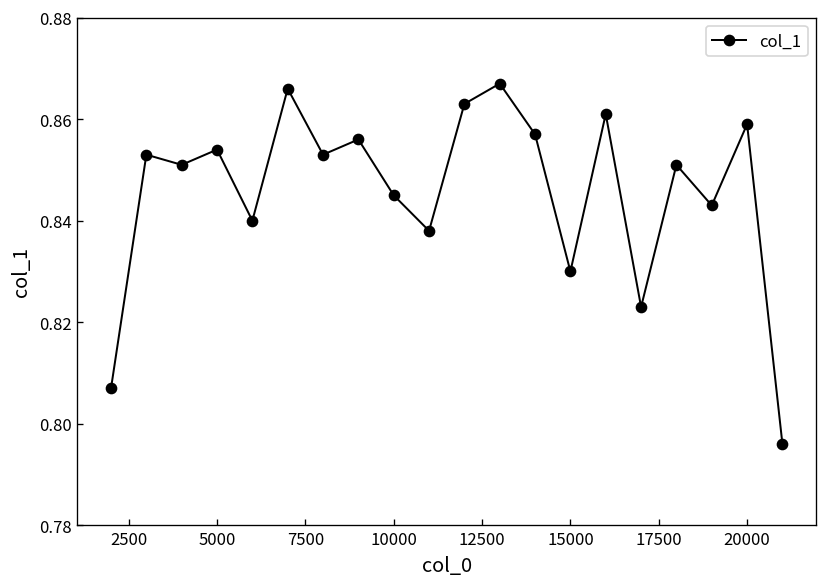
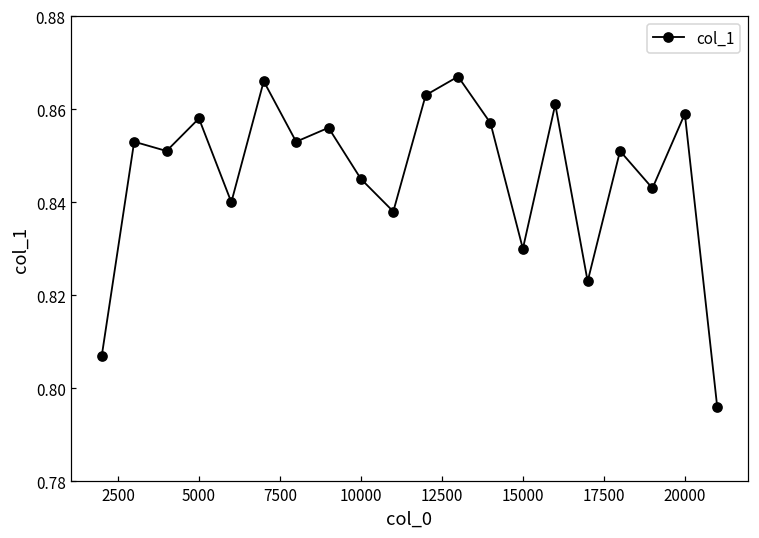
5000: 0.854 -> 0.858
